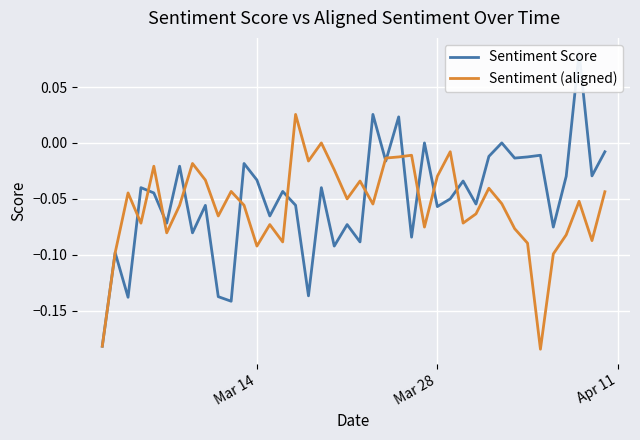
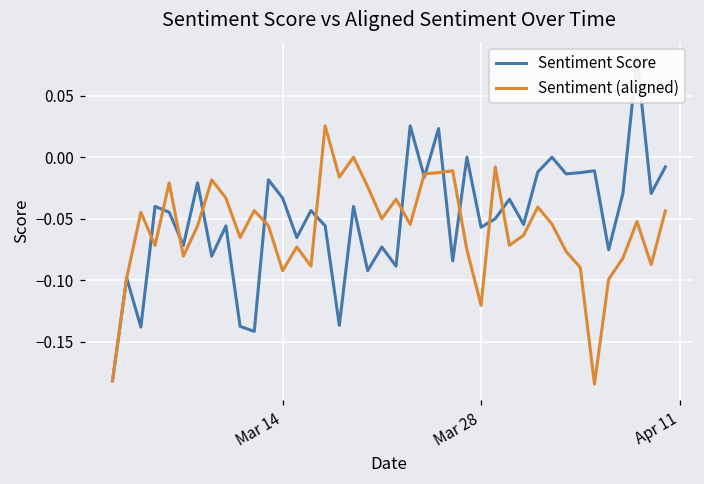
Sentiment (aligned), Mar 28: -0.030 -> -0.120
